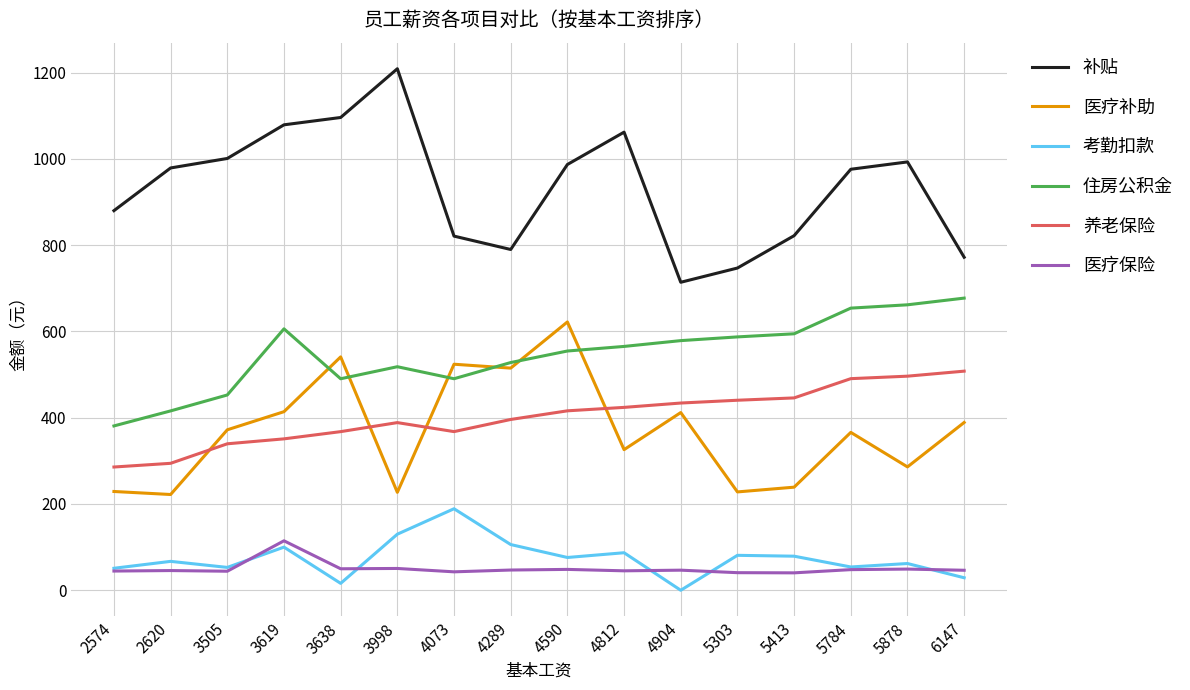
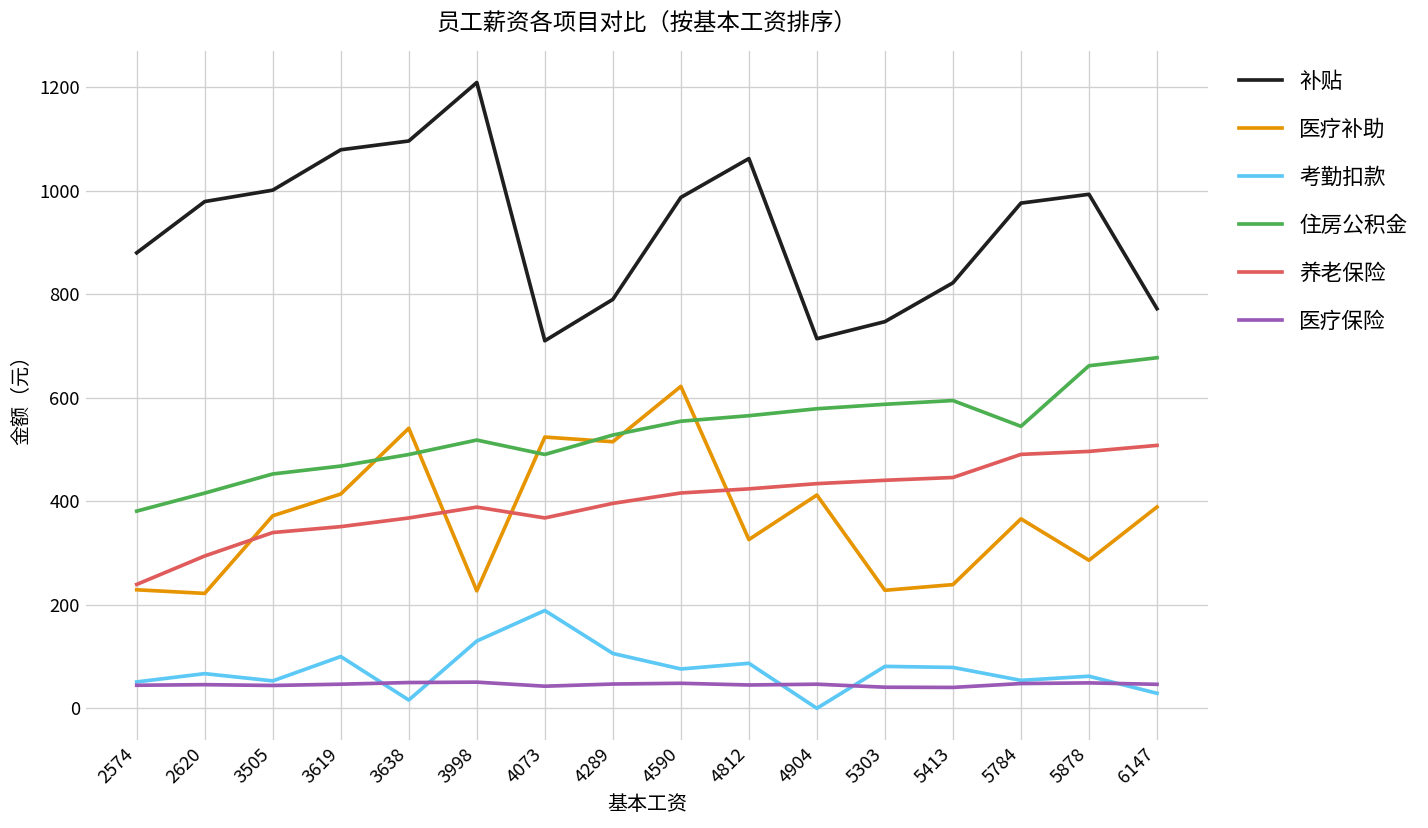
养老保险, 2574: 290 -> 240
住房公积金, 3619: 610 -> 470
医疗保险, 3619: 110 -> 50
补贴, 4073: 820 -> 710
住房公积金, 5784: 650 -> 540
